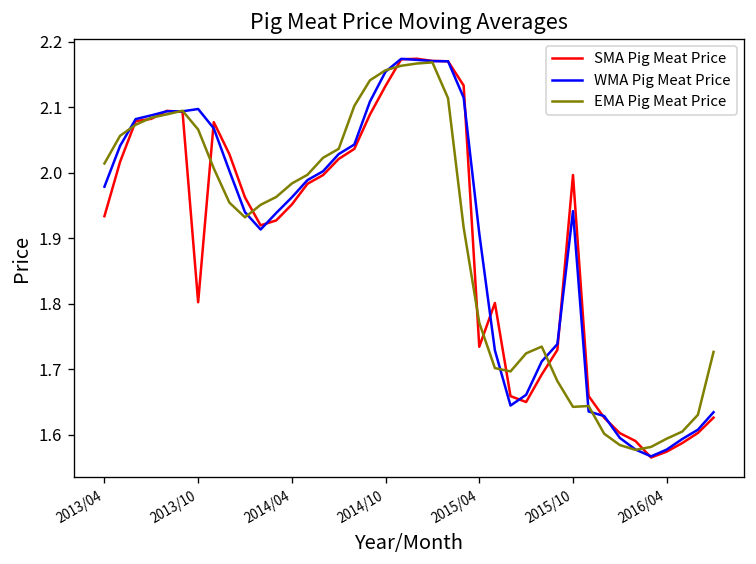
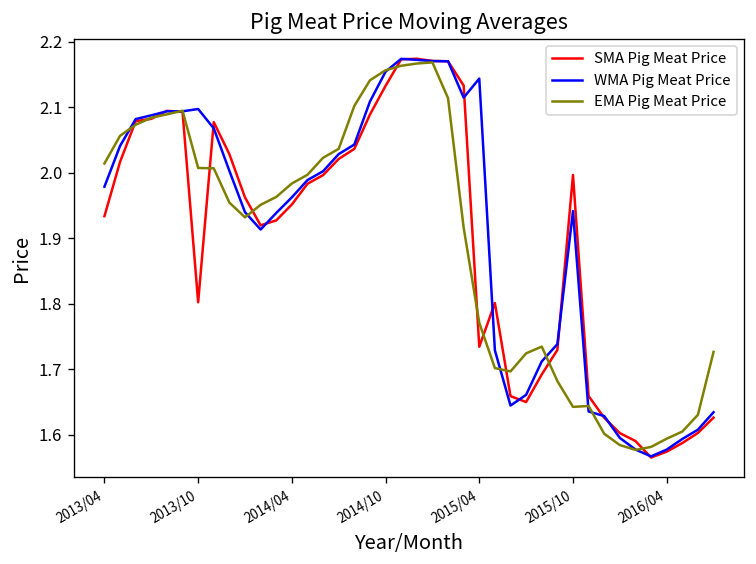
EMA Pig Meat Price, 2013/10: 2.07 -> 2.01
WMA Pig Meat Price, 2015/04: 1.91 -> 2.14
